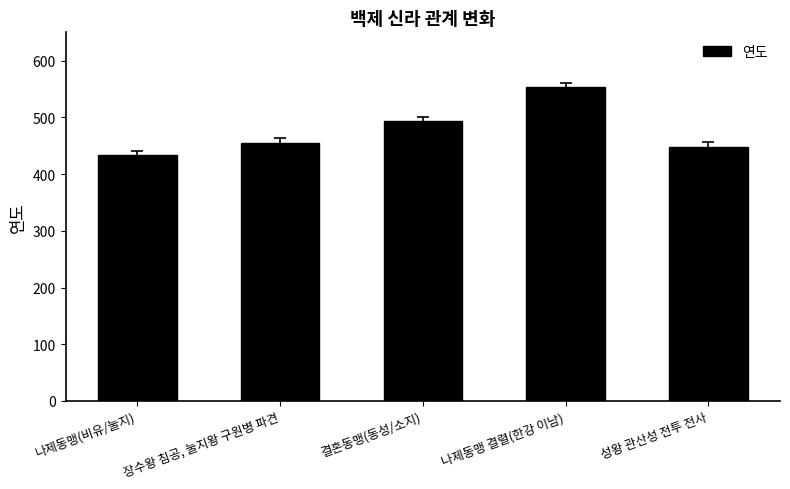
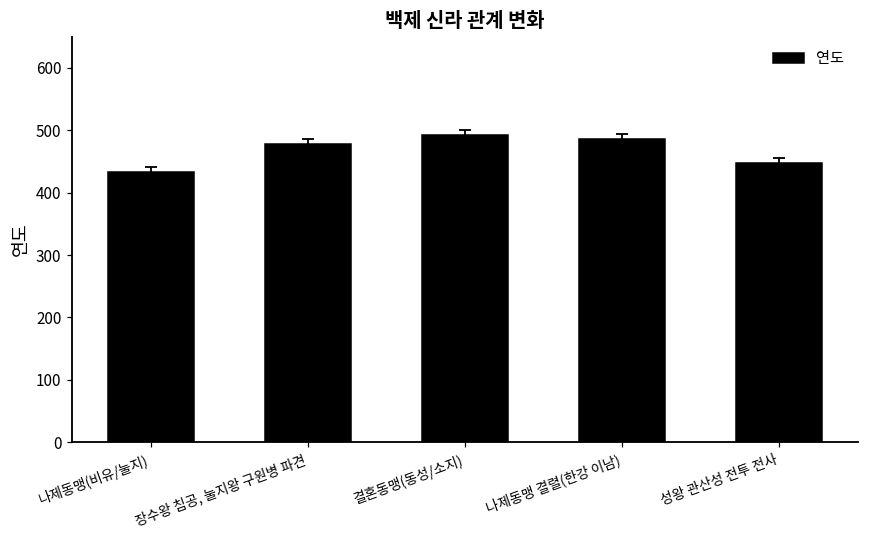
연도, 장수왕 침공, 눌지왕 구원병 파견: 460 -> 480
연도, 나제동맹 결렬(한강 이남): 550 -> 490
